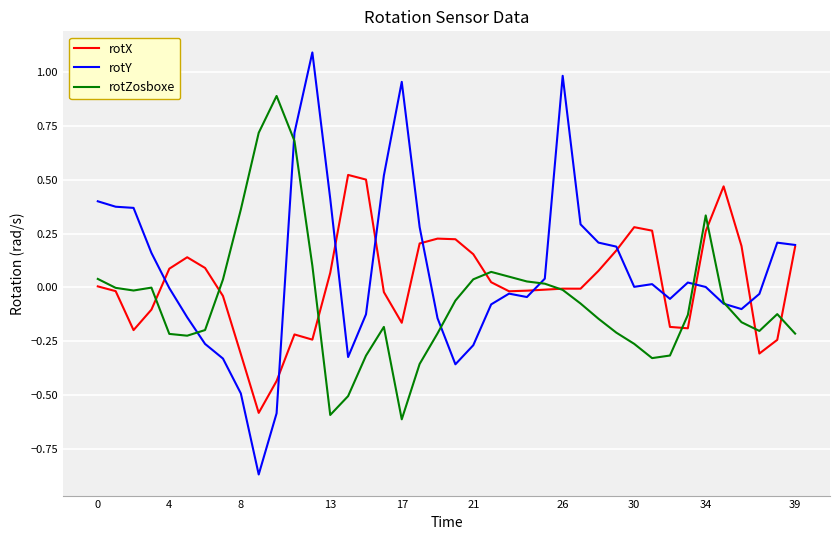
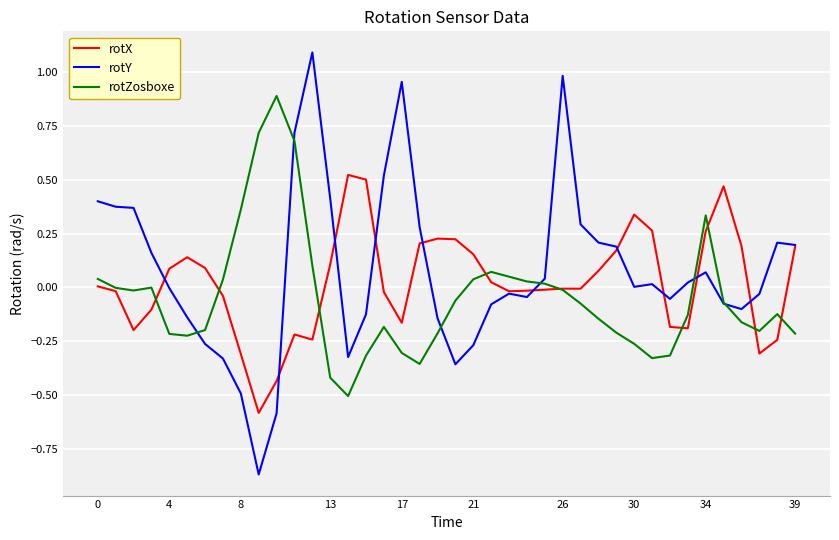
rotX, 13: 0.07 -> 0.11
rotZosboxe, 13: -0.59 -> -0.42
rotZosboxe, 17: -0.61 -> -0.30
rotX, 30: 0.28 -> 0.34
rotY, 34: 0.00 -> 0.07
